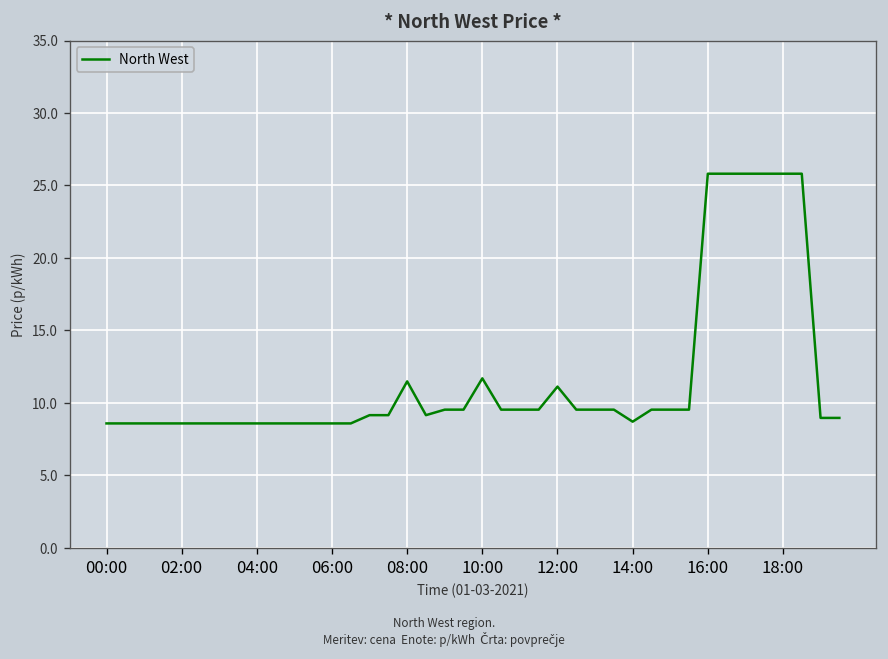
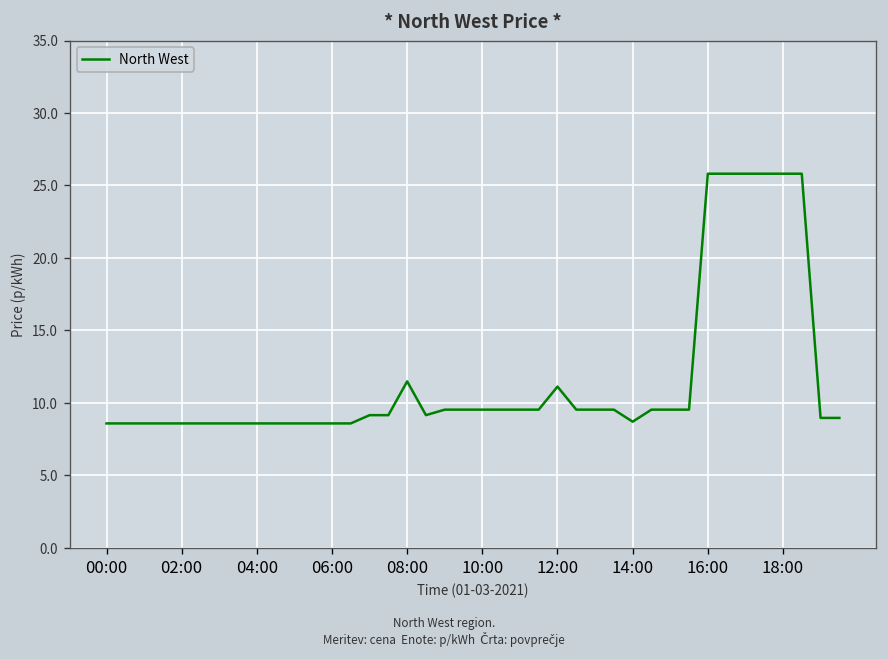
10:00: 11.7 -> 9.5
